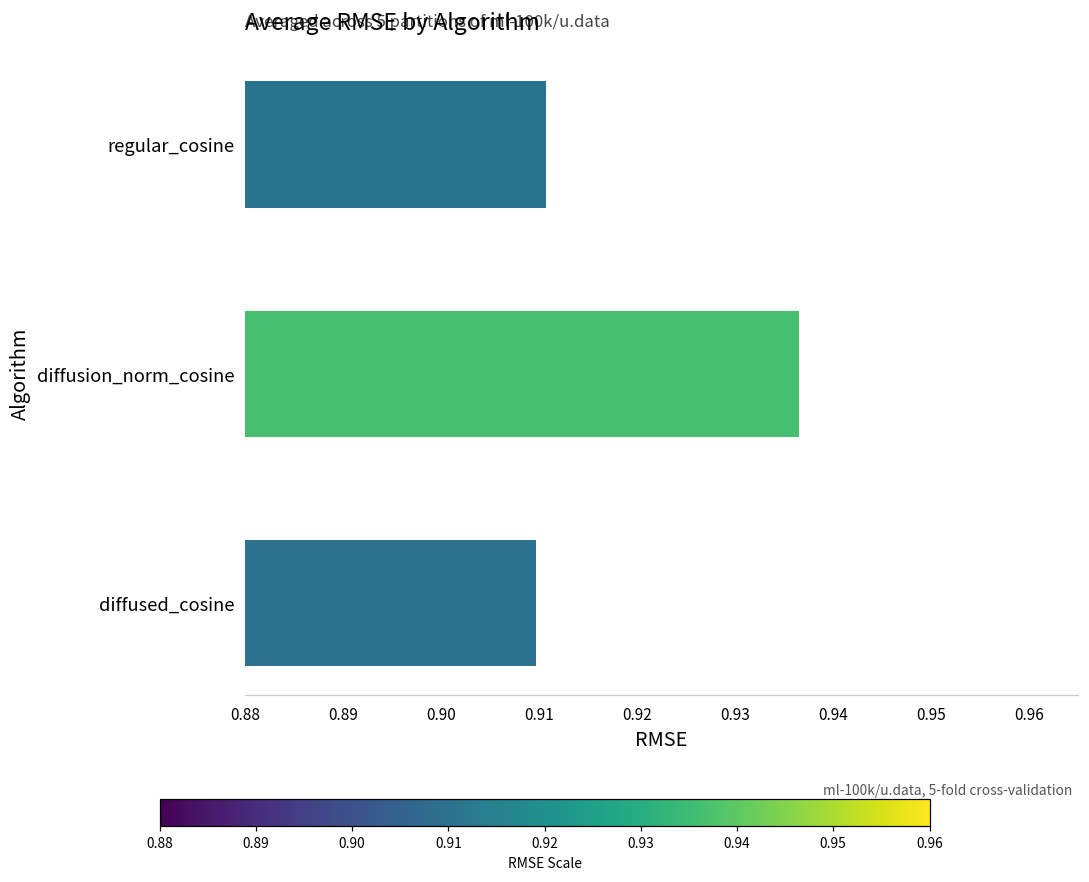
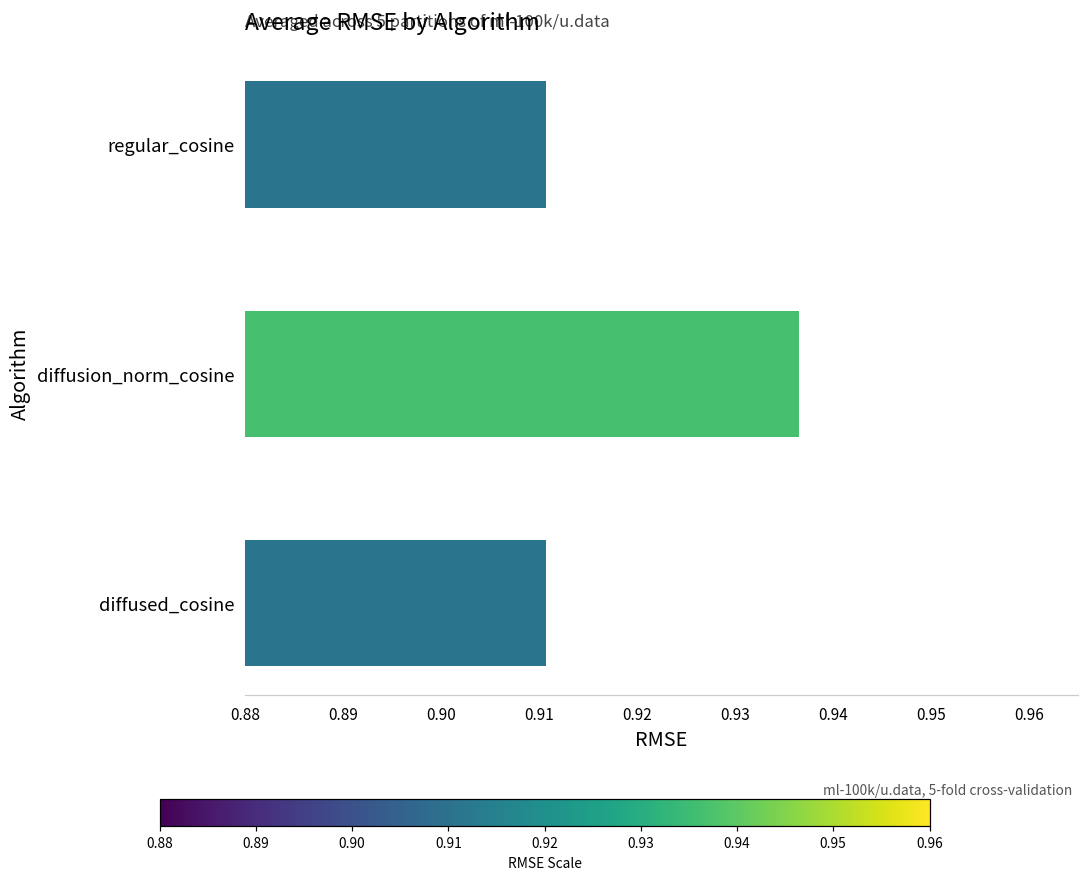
diffused_cosine: 0.910 -> 0.911
